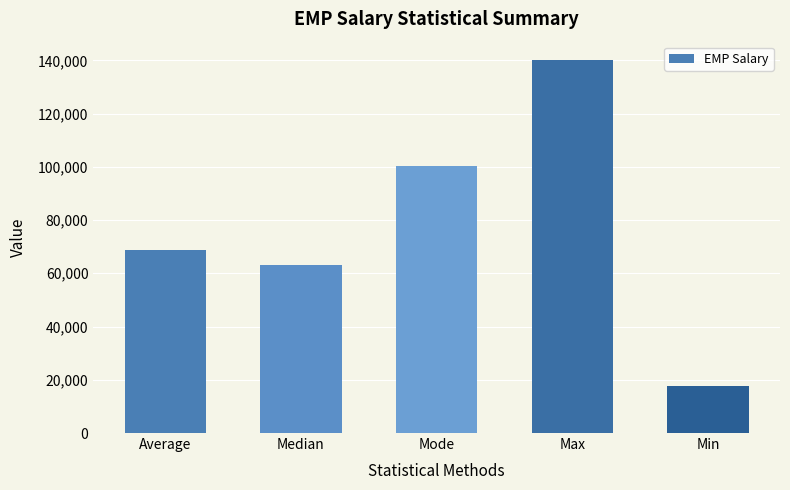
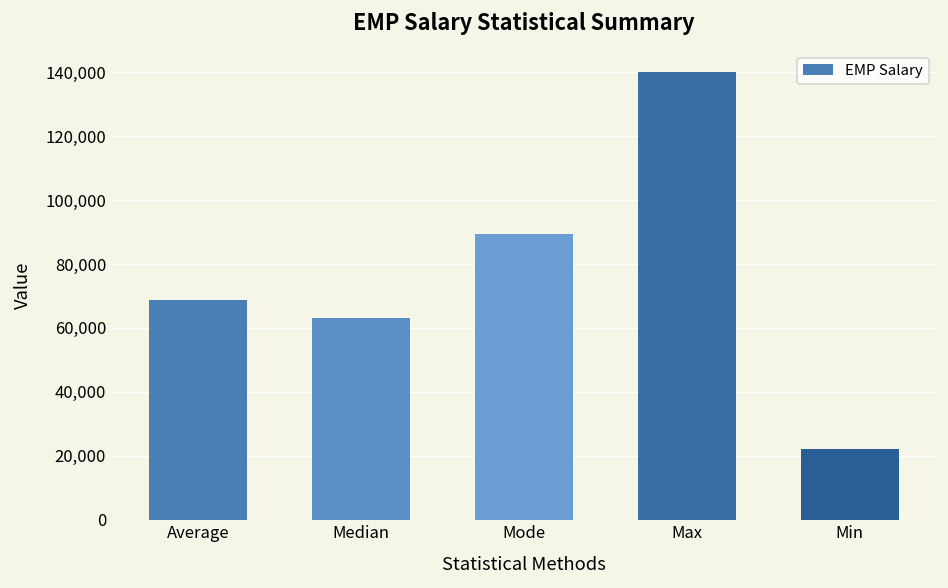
Mode: 100,000 -> 90,000
Min: 18,000 -> 22,000
